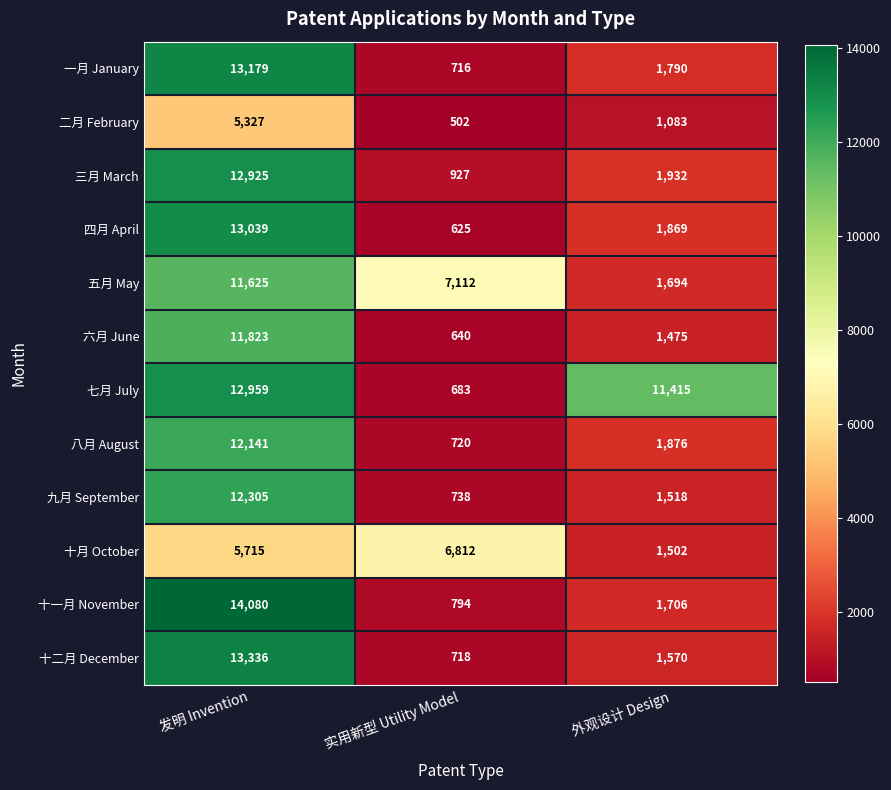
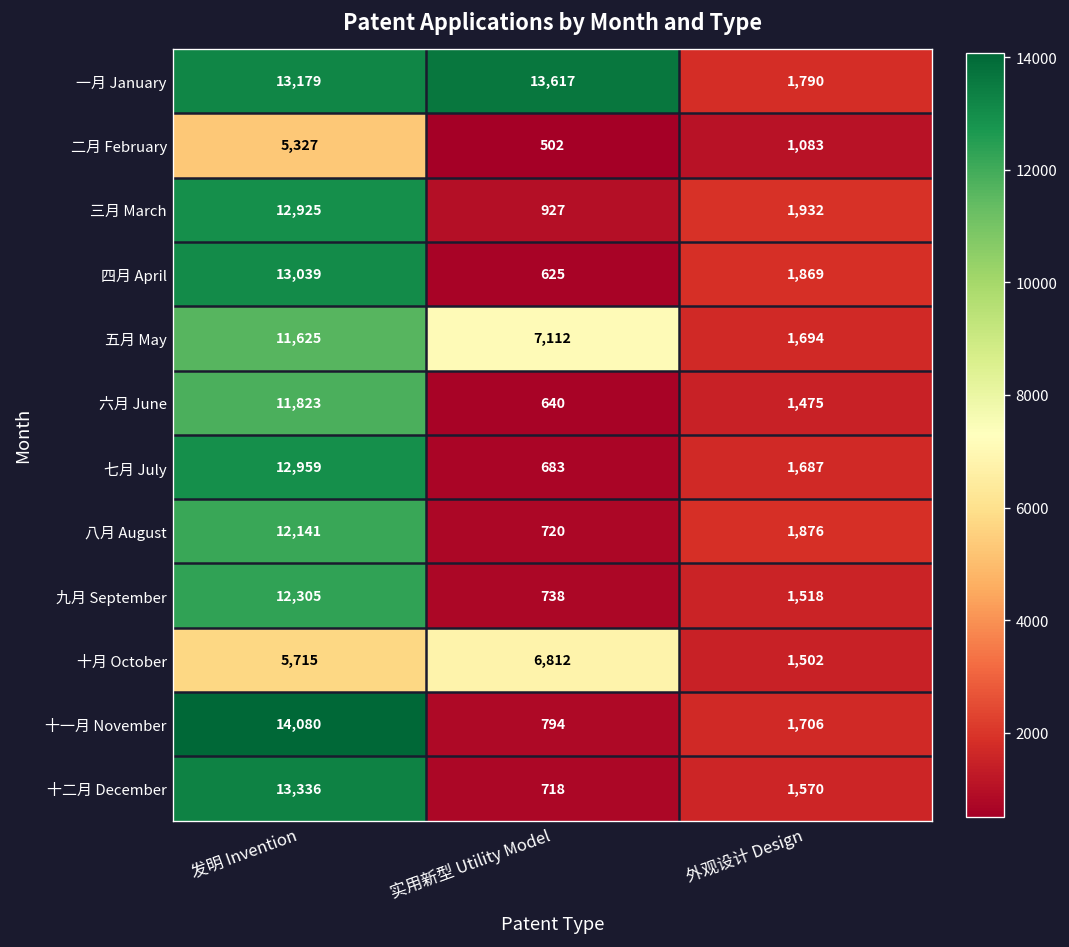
一月 January, 实用新型 Utility Model: 716 -> 13,617
七月 July, 外观设计 Design: 11,415 -> 1,687
